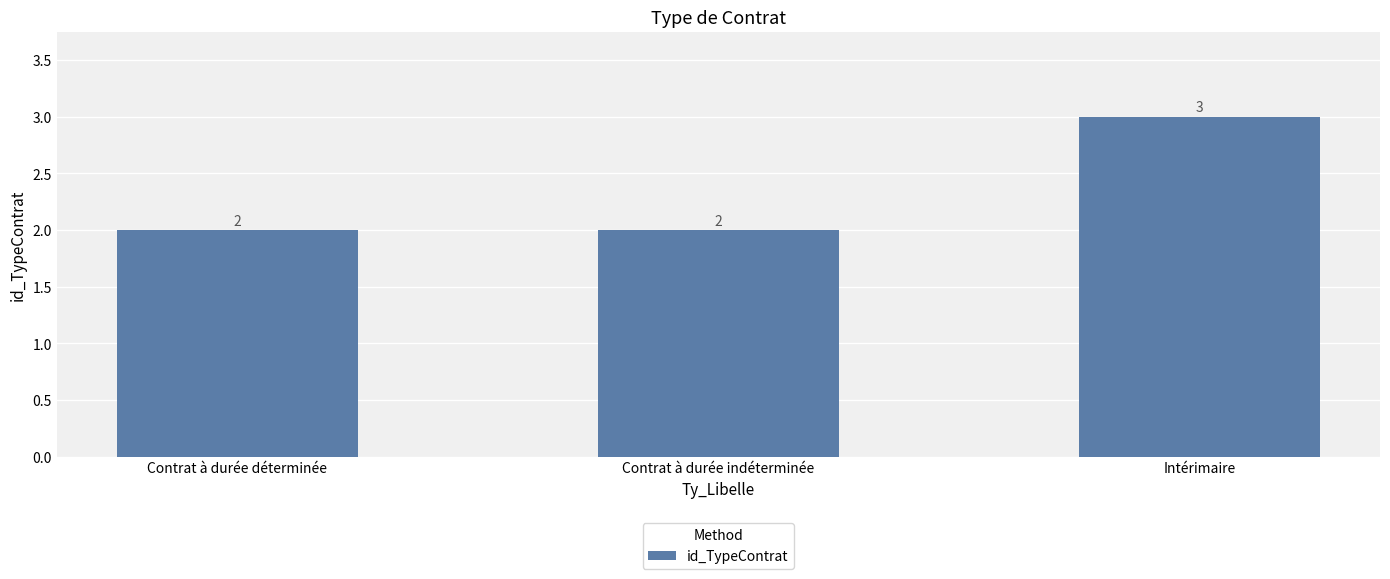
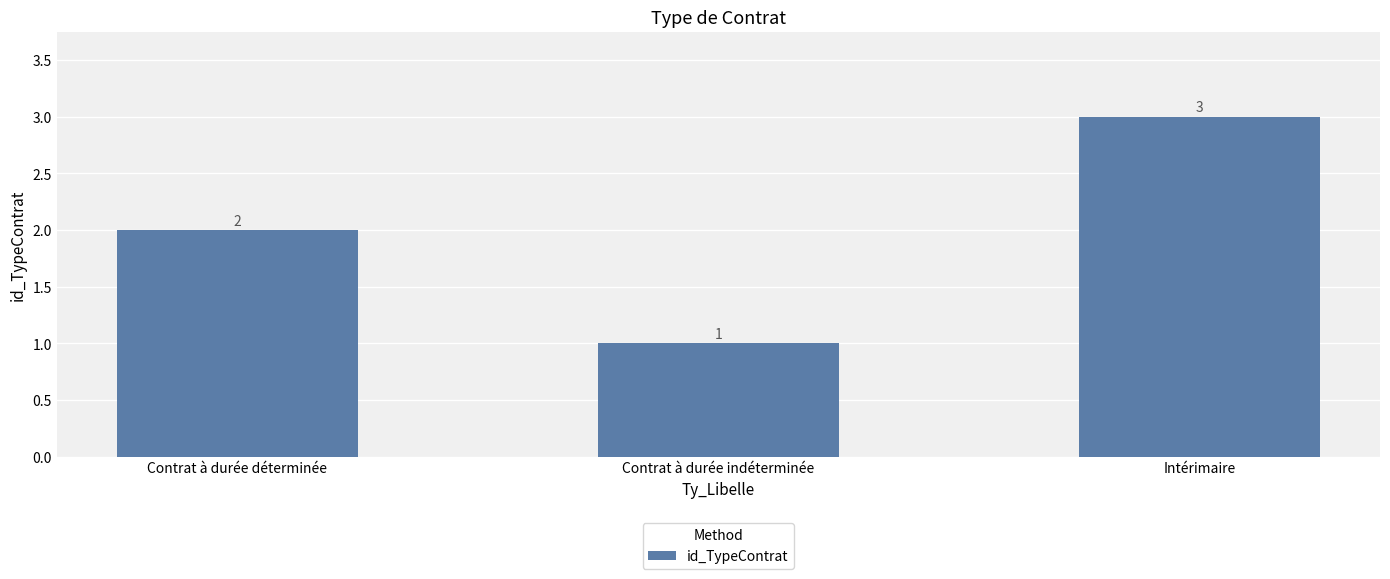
Contrat à durée indéterminée: 2 -> 1
